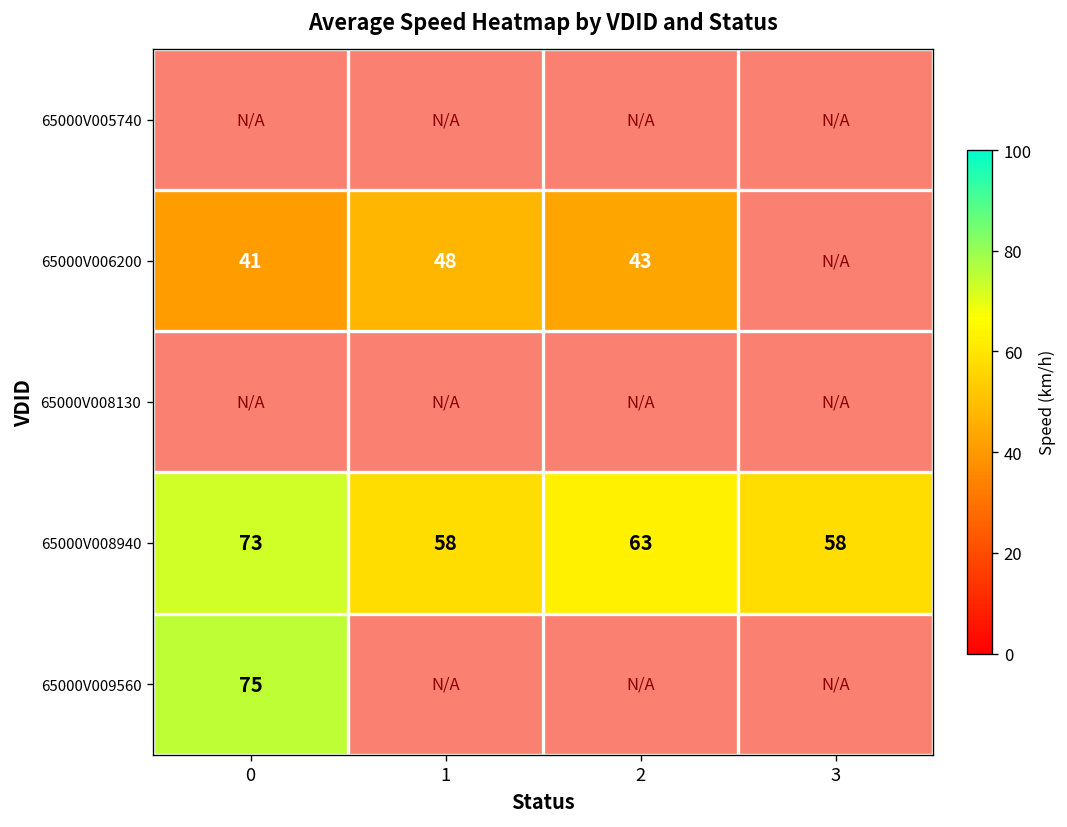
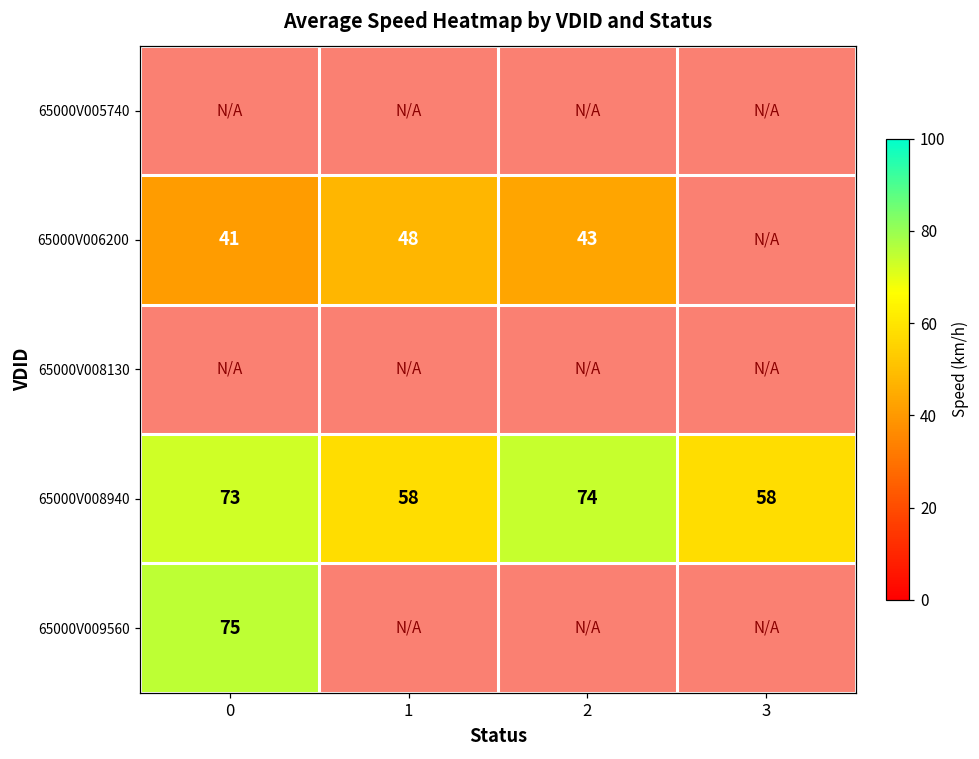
65000V008940, 2: 63 -> 74
